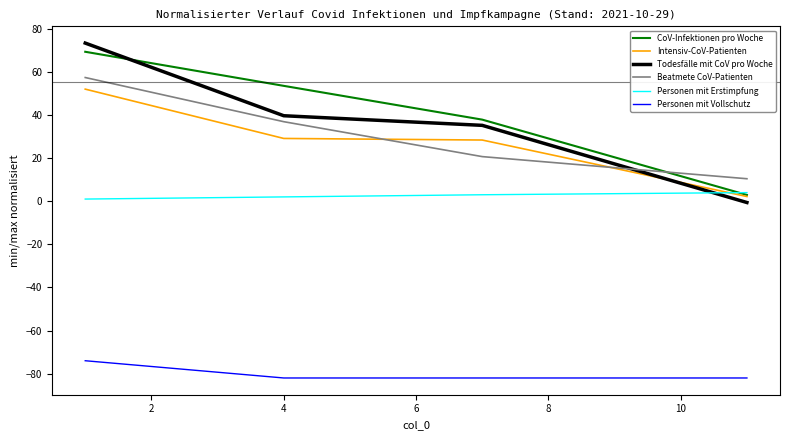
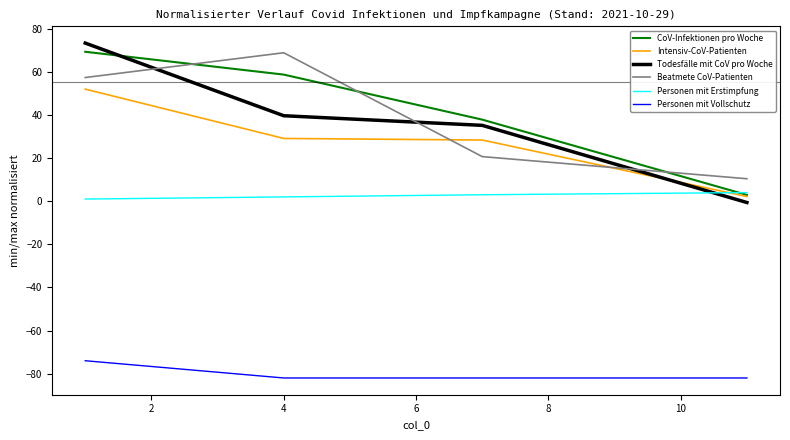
CoV-Infektionen pro Woche, 4: 54 -> 59
Beatmete CoV-Patienten, 4: 37 -> 69
